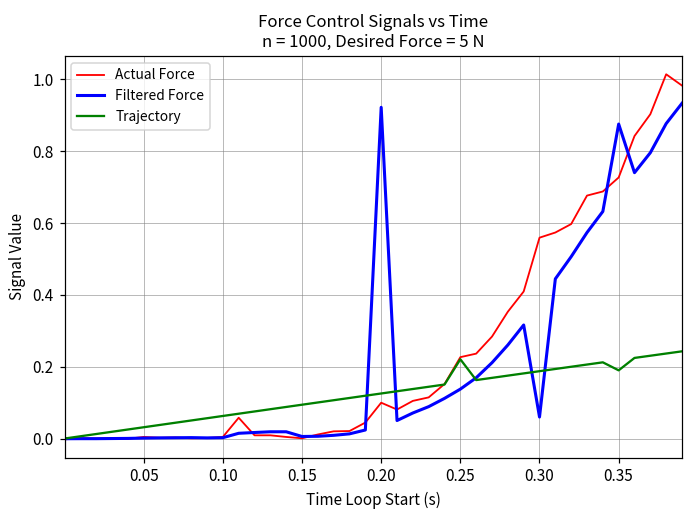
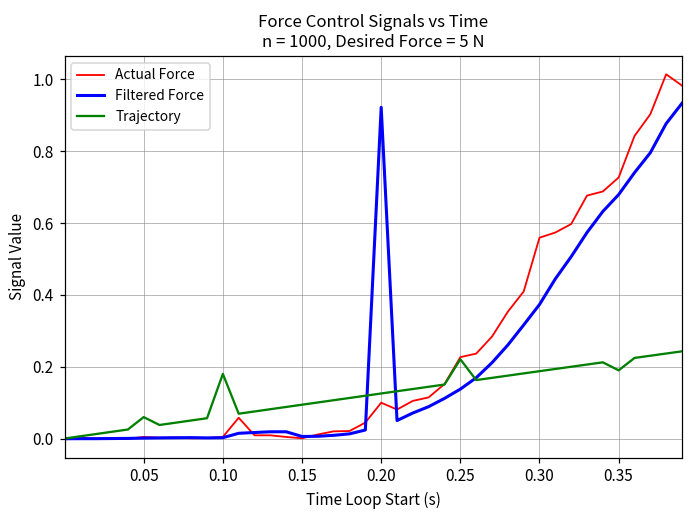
Trajectory, 0.05: 0.03 -> 0.06
Trajectory, 0.10: 0.06 -> 0.18
Filtered Force, 0.30: 0.06 -> 0.37
Filtered Force, 0.35: 0.88 -> 0.68
